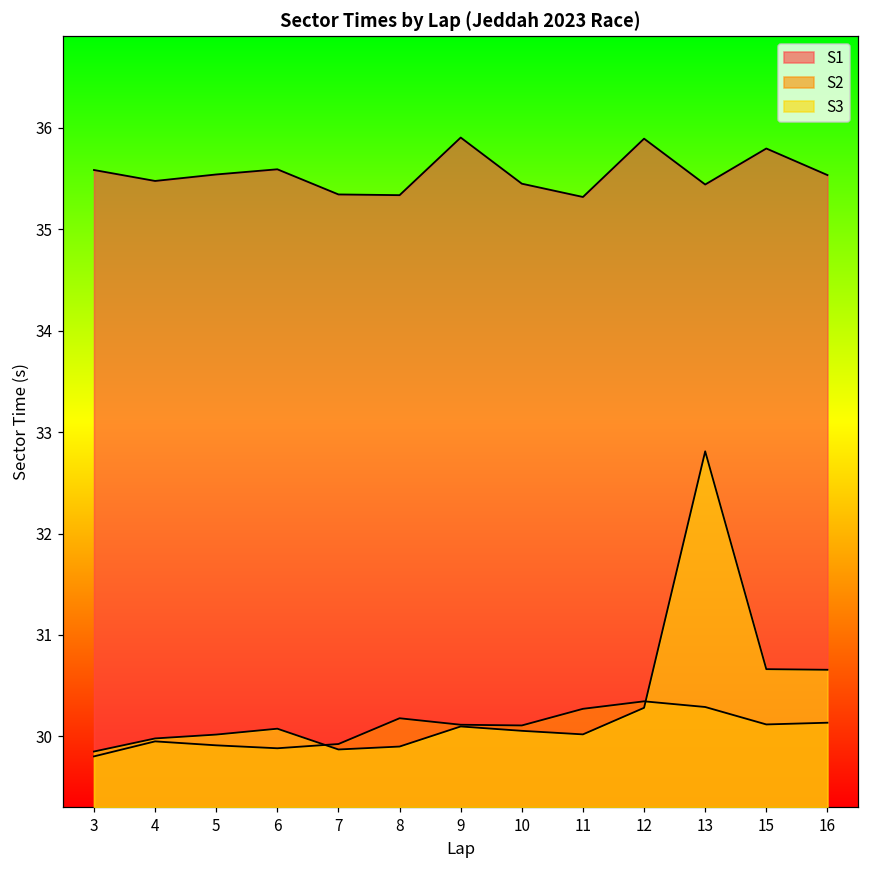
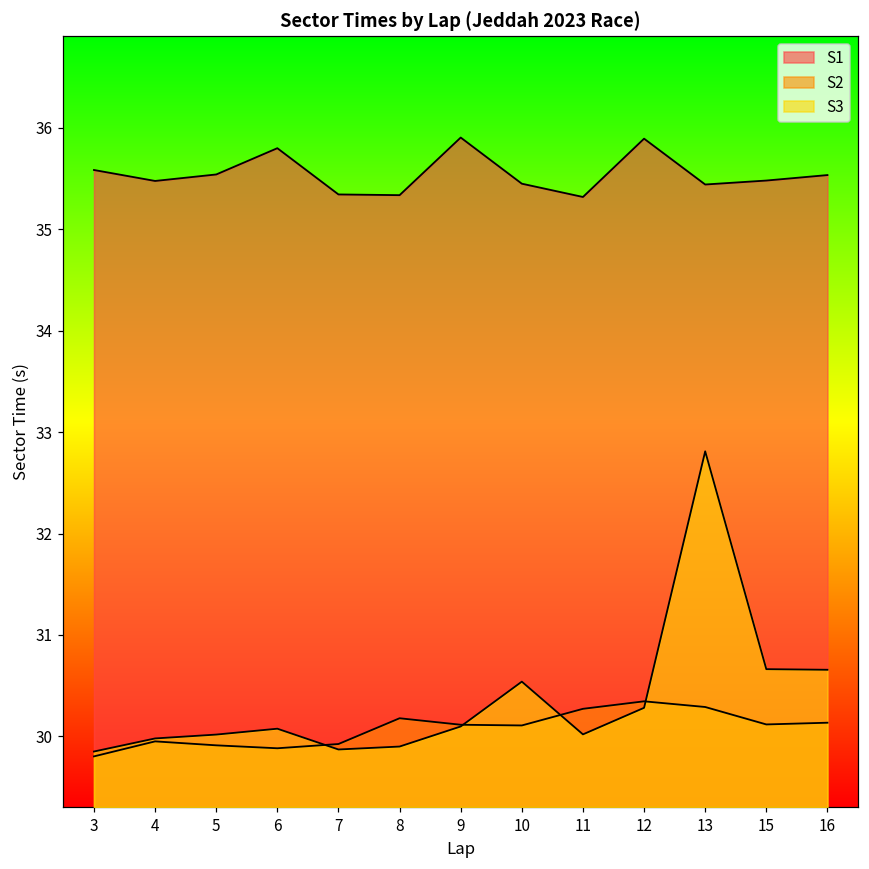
S1, 6: 35.6 -> 35.8
S3, 10: 30.1 -> 30.5
S1, 15: 35.8 -> 35.5
